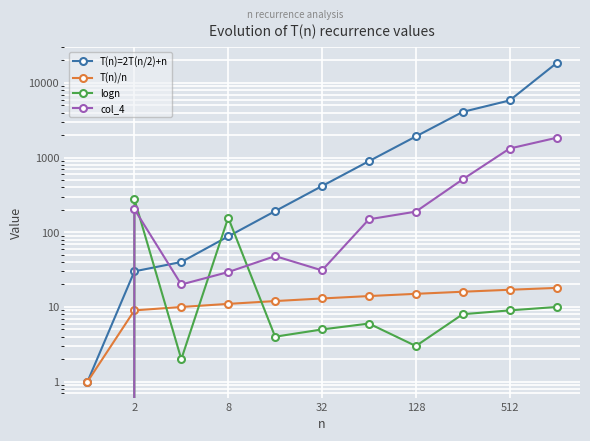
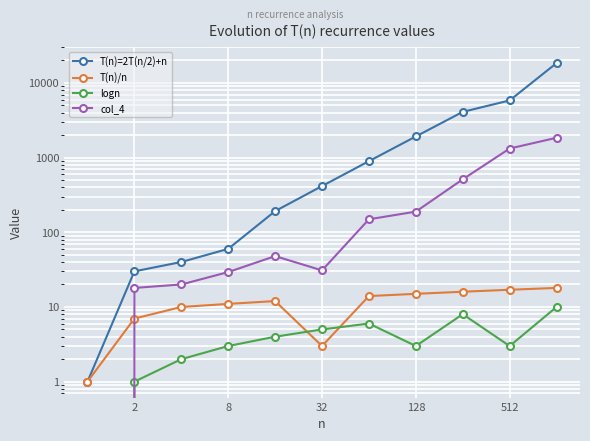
T(n)/n, 2: 9 -> 7
logn, 2: 280 -> 1
col_4, 2: 200 -> 18
T(n)=2T(n/2)+n, 8: 90 -> 60
logn, 8: 160 -> 3
T(n)/n, 32: 13 -> 3
logn, 512: 9 -> 3
